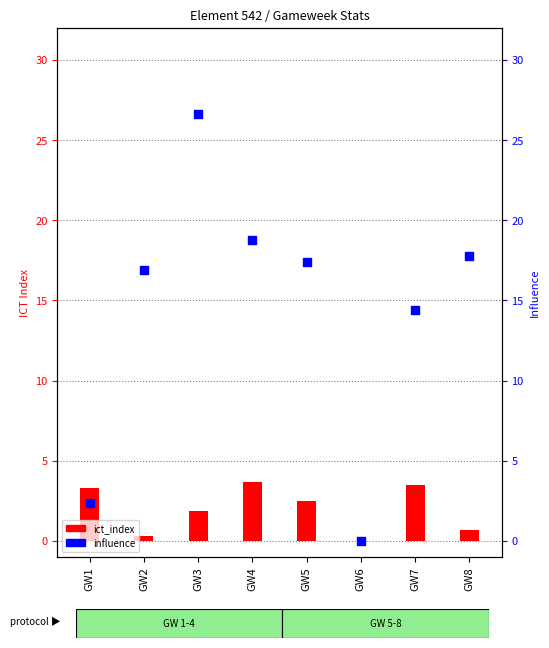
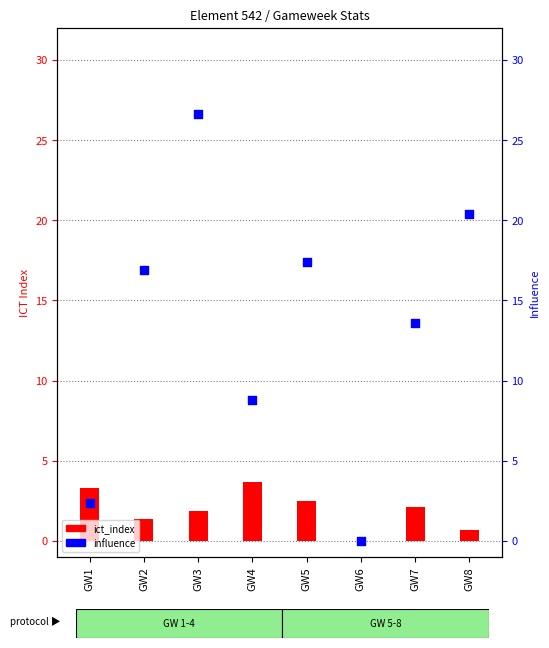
ict_index, GW2: 0.3 -> 1.4
ict_index, GW7: 3.5 -> 2.1
influence, GW4: 18.8 -> 8.8
influence, GW7: 14.4 -> 13.6
influence, GW8: 17.8 -> 20.4
